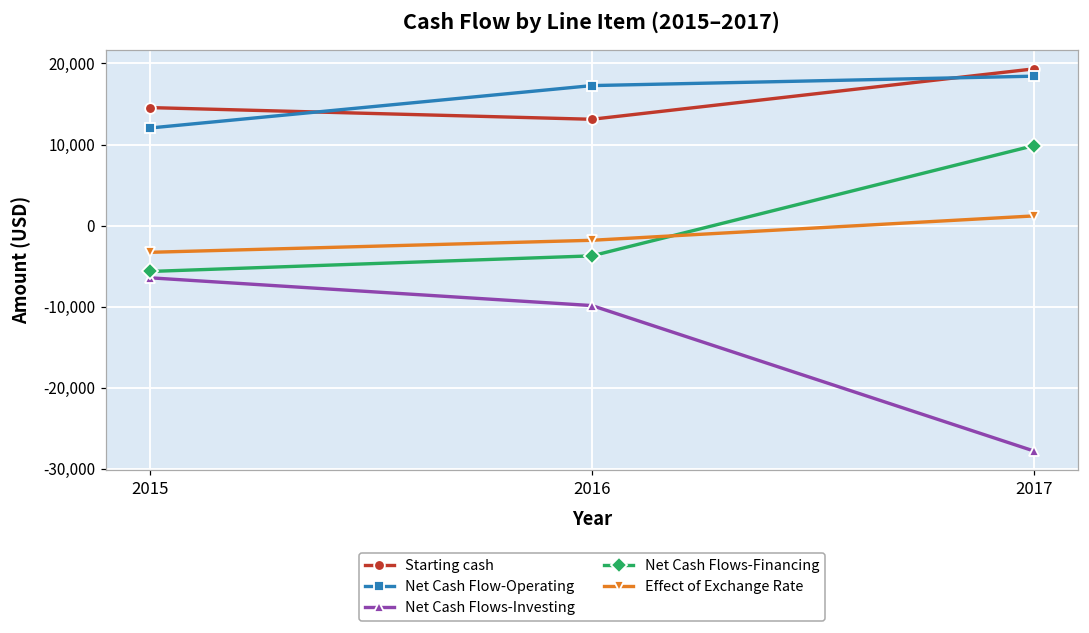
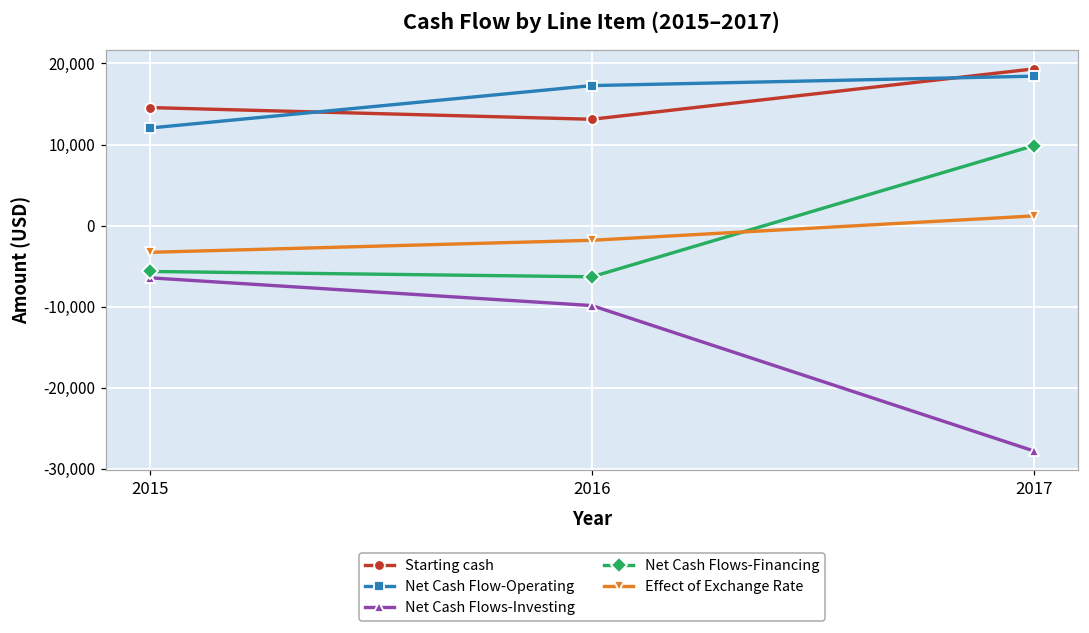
Net Cash Flows-Financing, 2016: -4,000 -> -6,000
